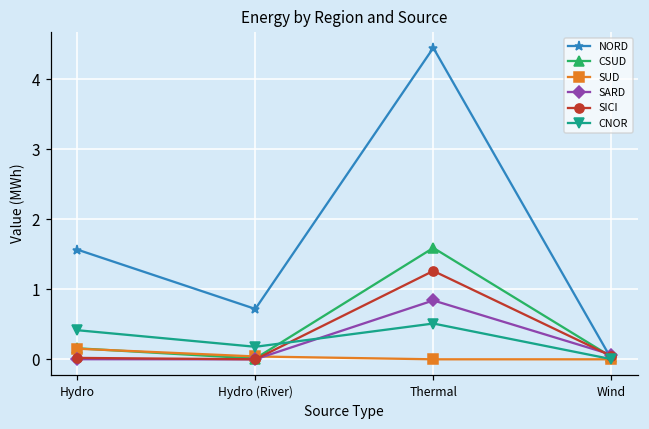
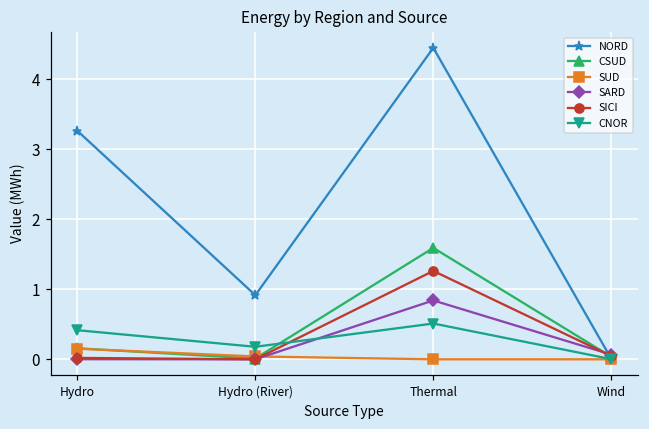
NORD, Hydro: 1.6 -> 3.3
NORD, Hydro (River): 0.7 -> 0.9
